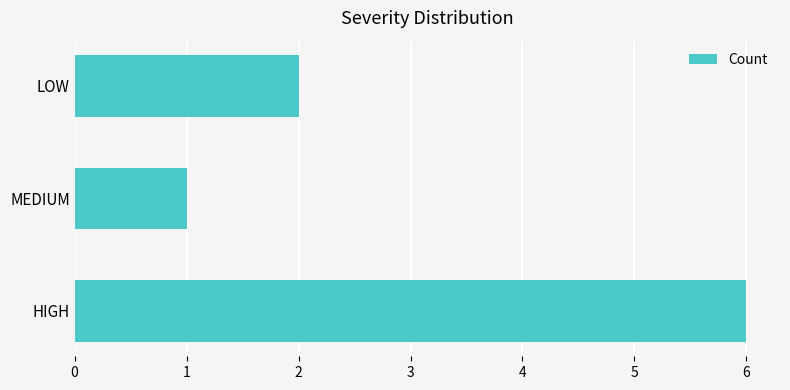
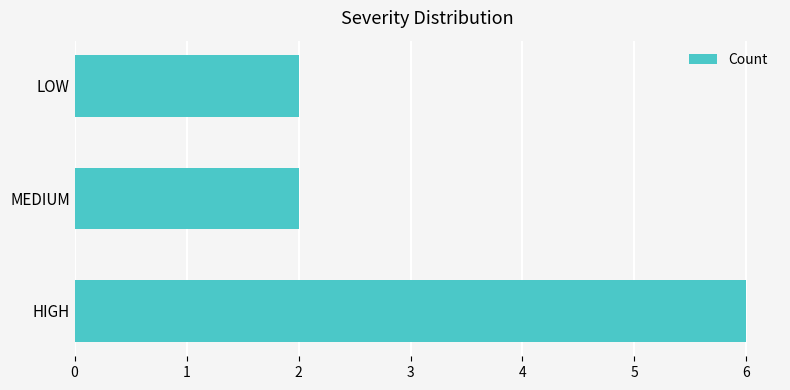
MEDIUM: 1 -> 2
